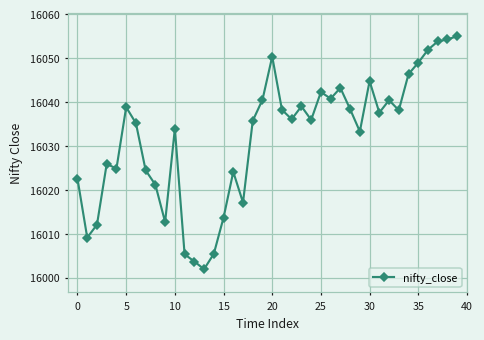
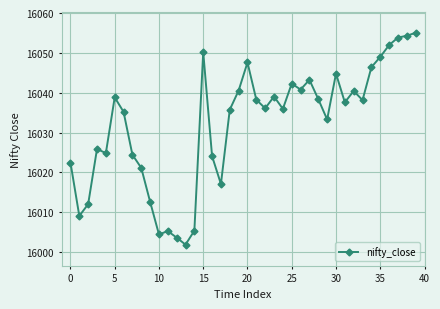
10: 16034 -> 16004
15: 16014 -> 16050
20: 16050 -> 16048
